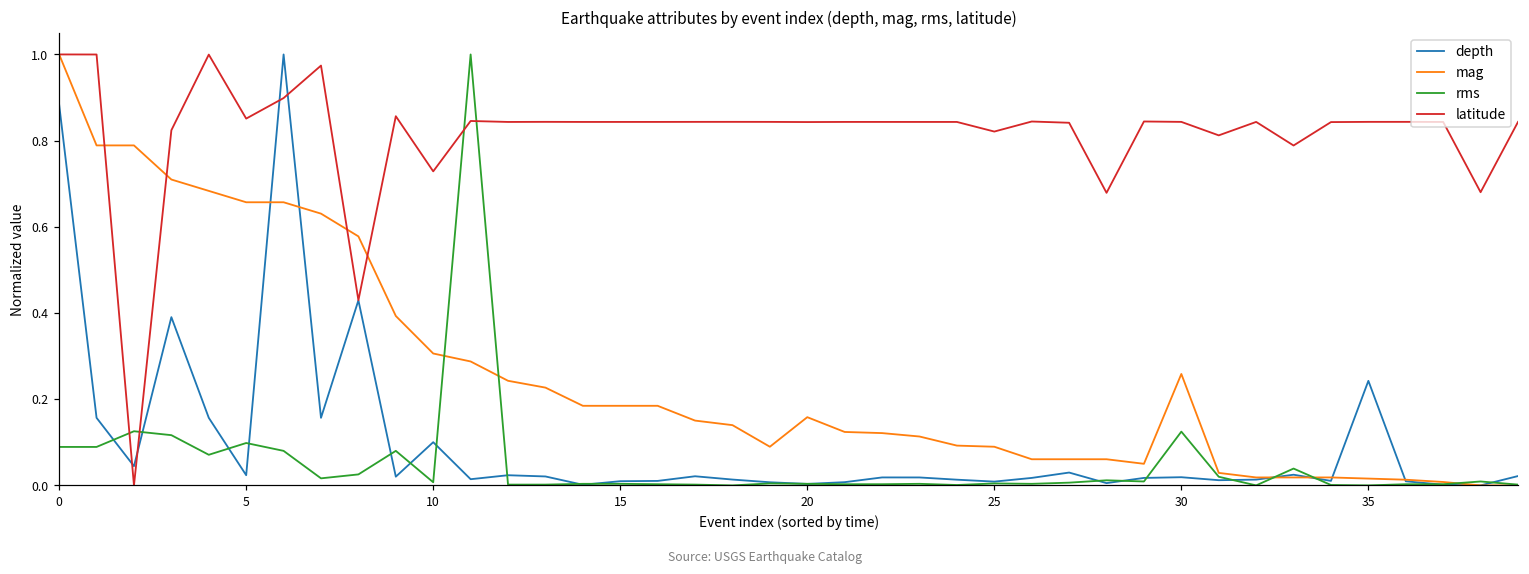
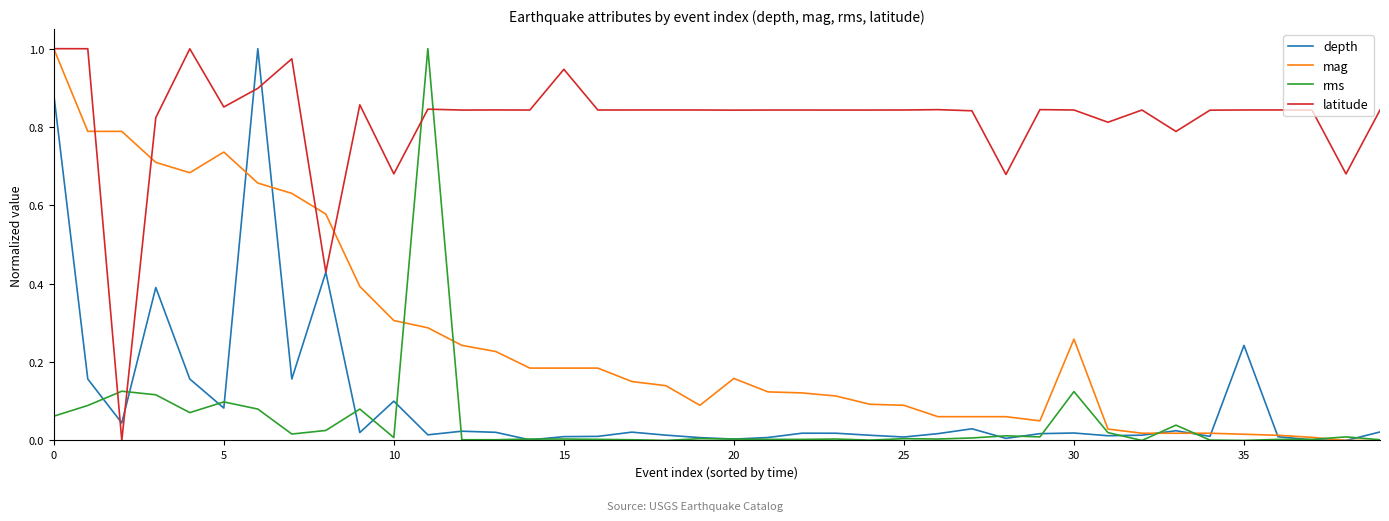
rms, 0: 0.09 -> 0.06
depth, 5: 0.02 -> 0.08
mag, 5: 0.66 -> 0.74
latitude, 10: 0.73 -> 0.68
latitude, 15: 0.84 -> 0.95
latitude, 25: 0.82 -> 0.84
